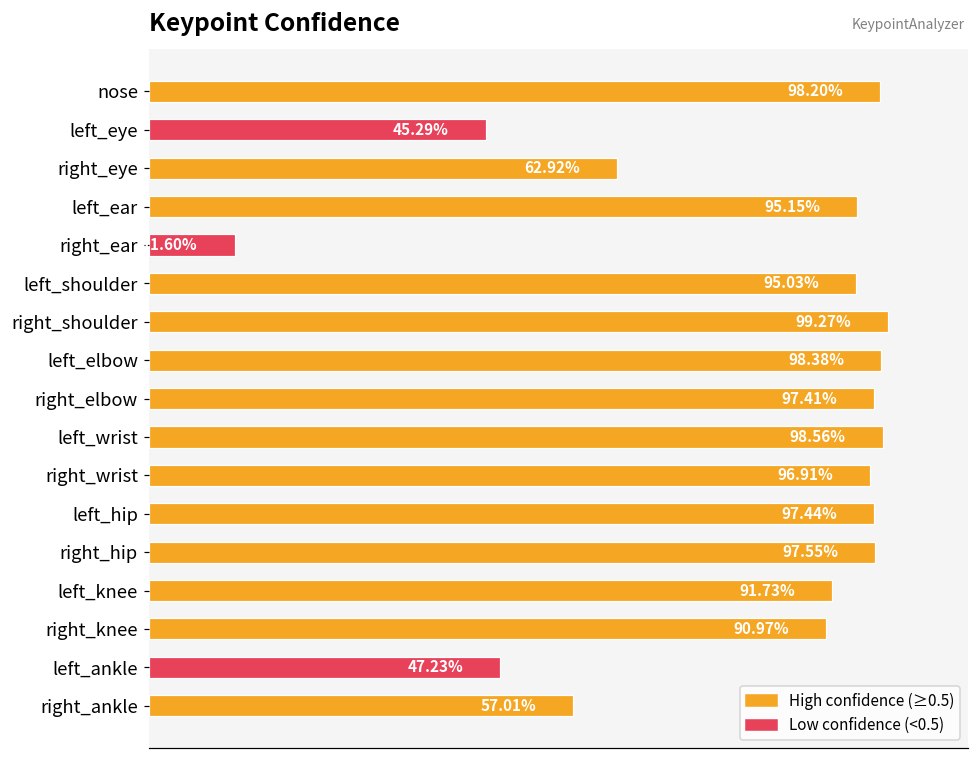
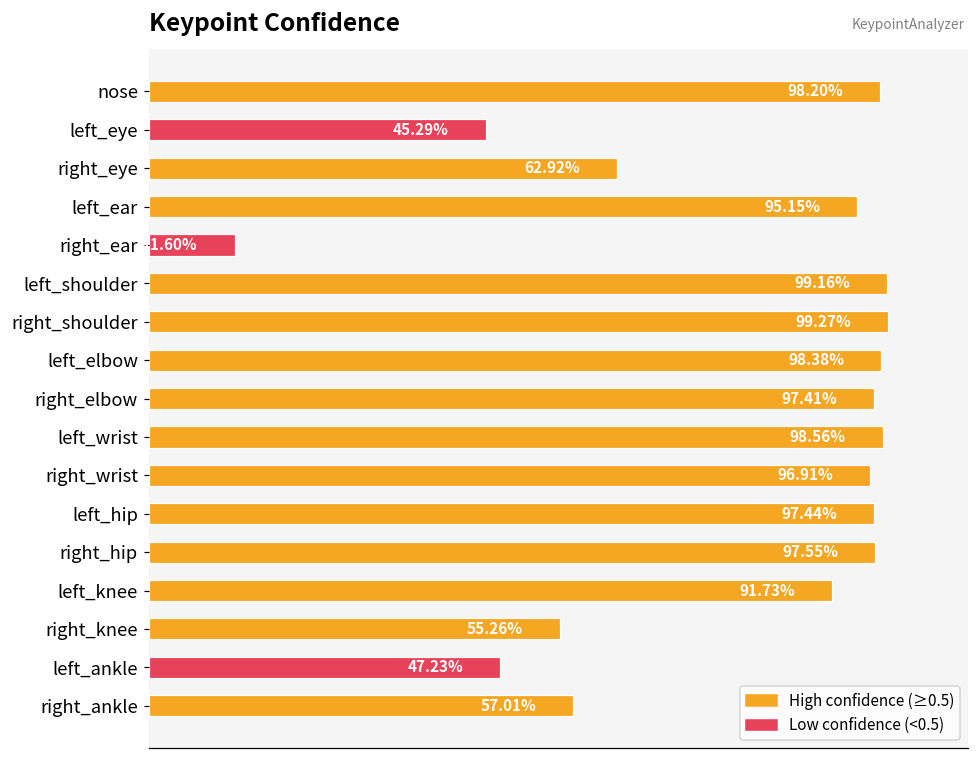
left_shoulder: 95.03% -> 99.16%
right_knee: 90.97% -> 55.26%
